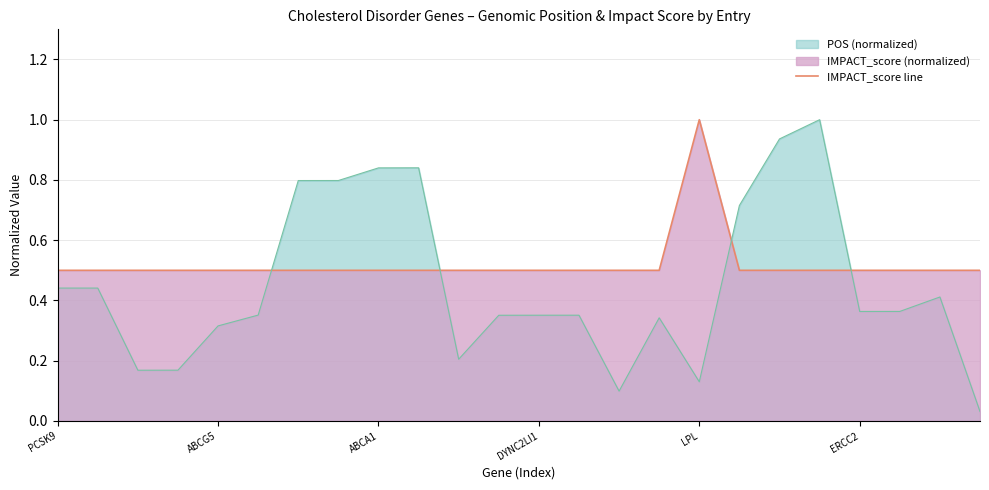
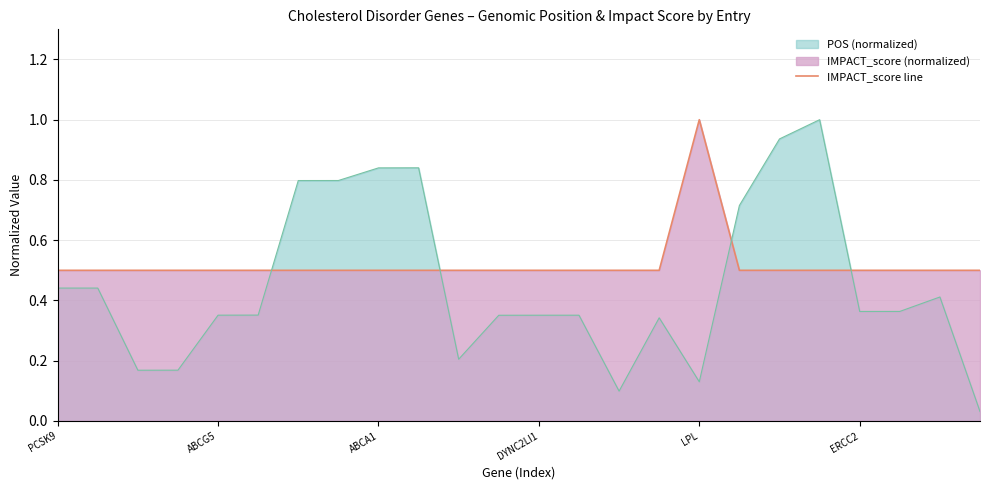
POS (normalized), ABCG5: 0.32 -> 0.35
